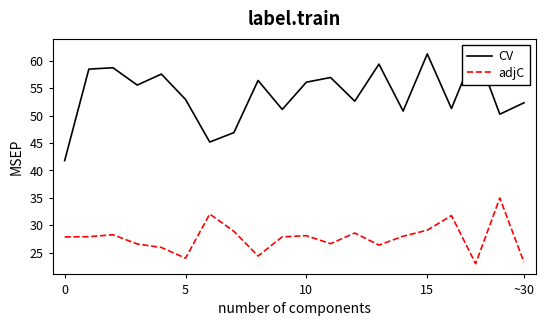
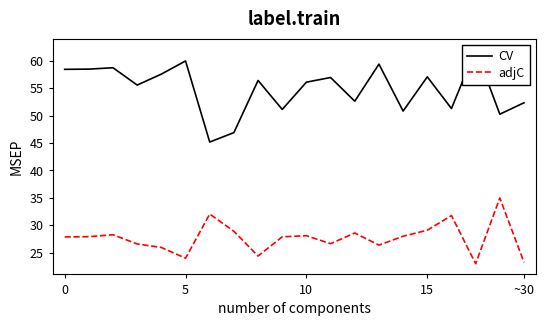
CV, 0: 42 -> 58
CV, 5: 53 -> 60
CV, 15: 61 -> 57
